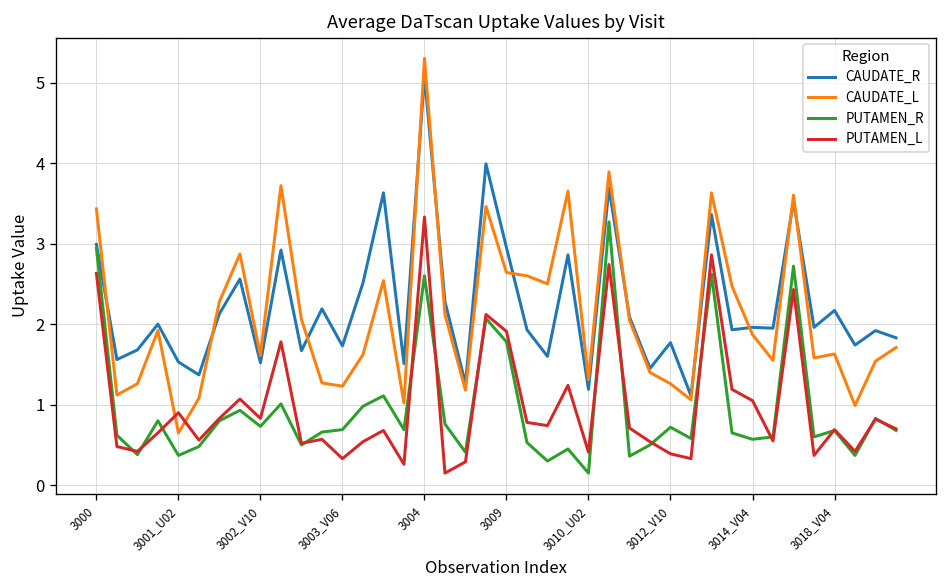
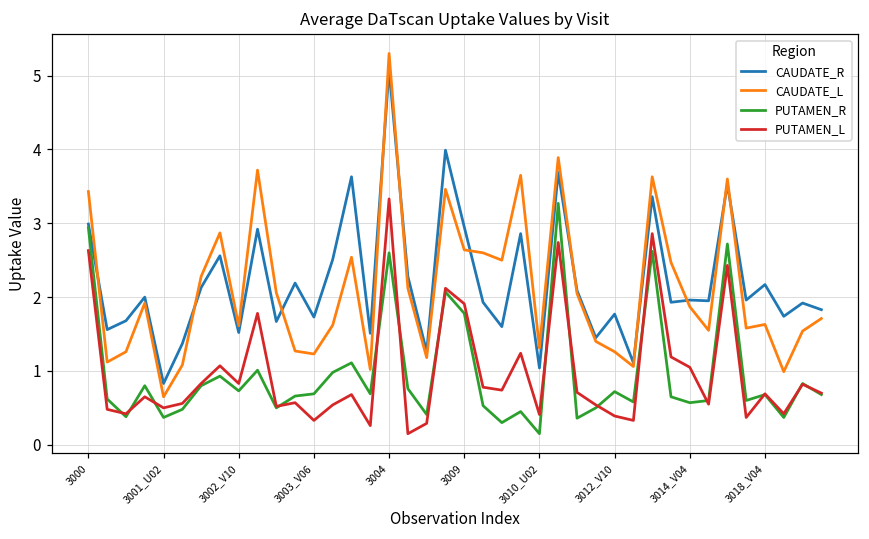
CAUDATE_R, 3001_U02: 1.5 -> 0.8
PUTAMEN_L, 3001_U02: 0.9 -> 0.5
CAUDATE_R, 3010_U02: 1.2 -> 1.0
